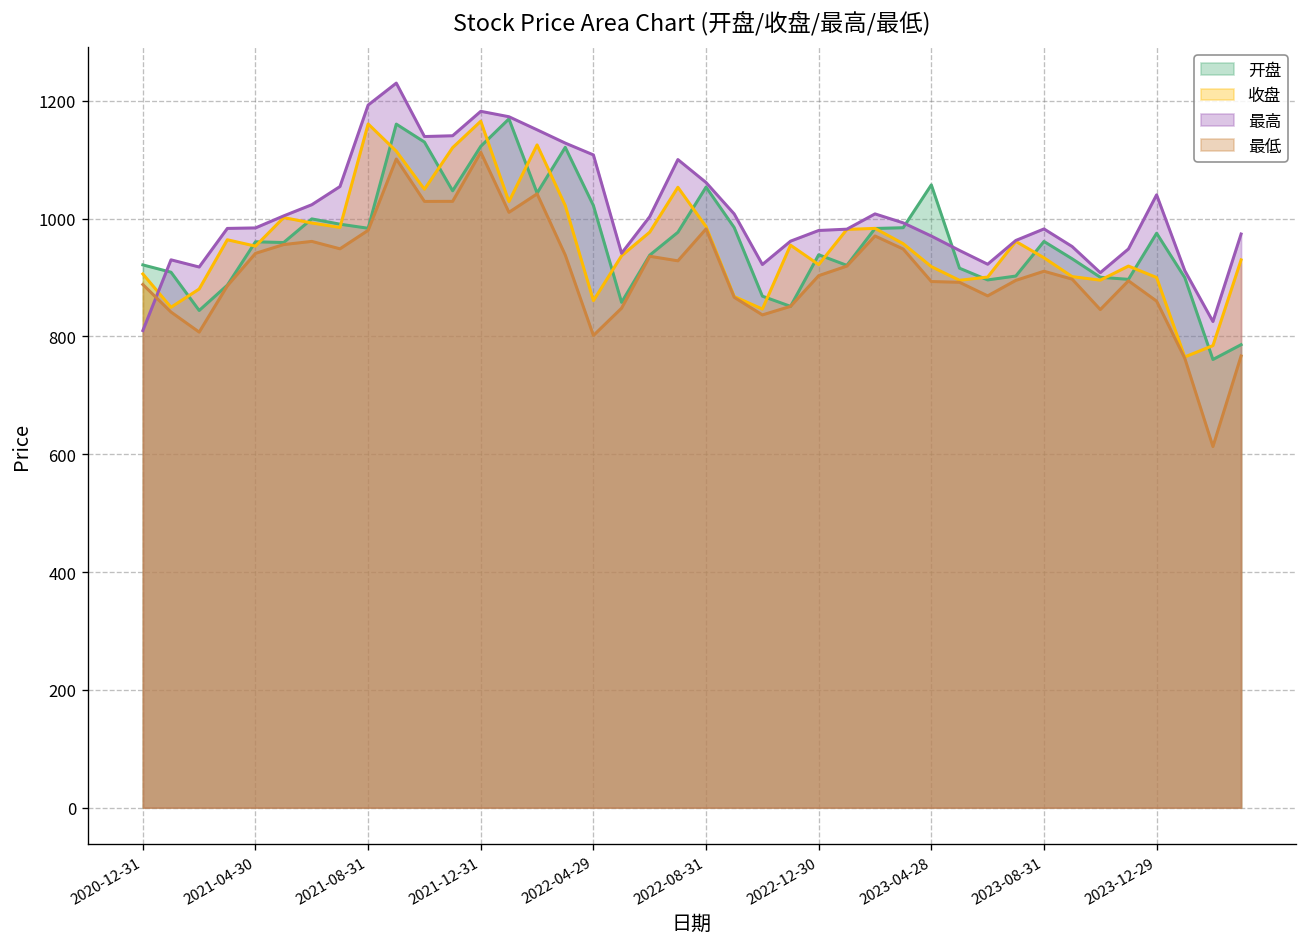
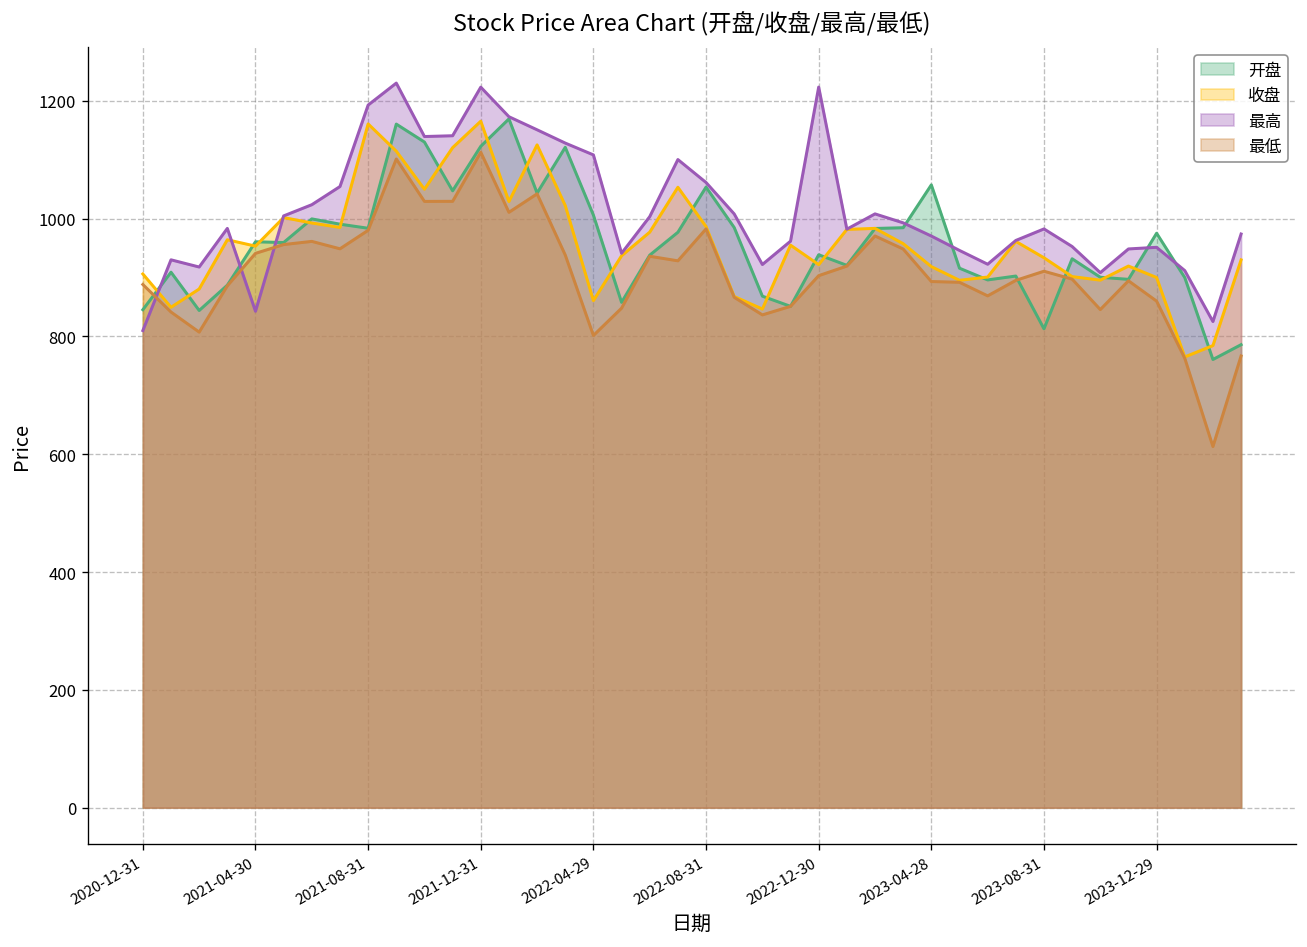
开盘, 2020-12-31: 920 -> 850
最高, 2021-04-30: 980 -> 840
最高, 2021-12-31: 1180 -> 1220
开盘, 2022-04-29: 1020 -> 1010
最高, 2022-12-30: 980 -> 1220
开盘, 2023-08-31: 960 -> 810
最高, 2023-12-29: 1040 -> 950
